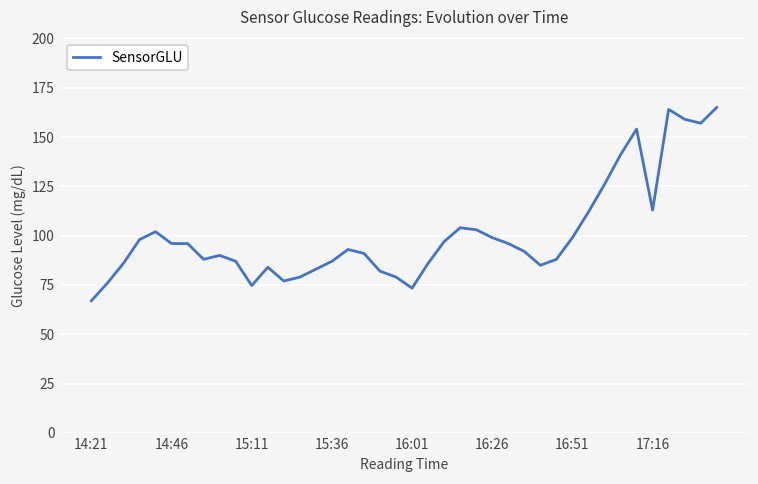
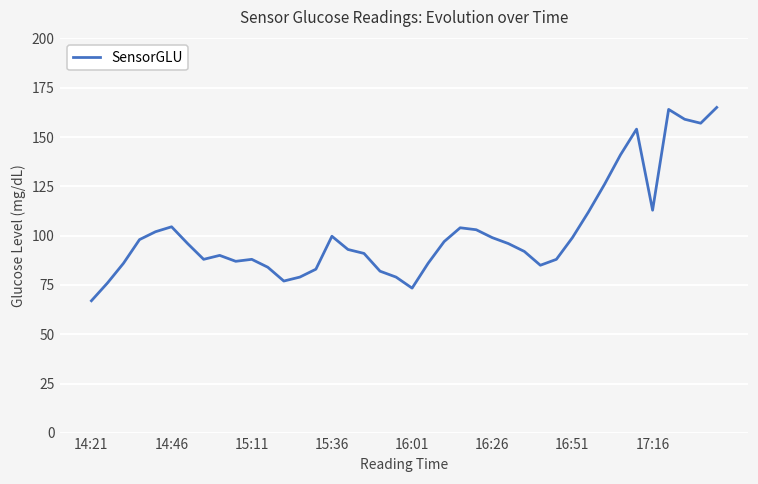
14:46: 96 -> 105
15:11: 75 -> 88
15:36: 87 -> 100
